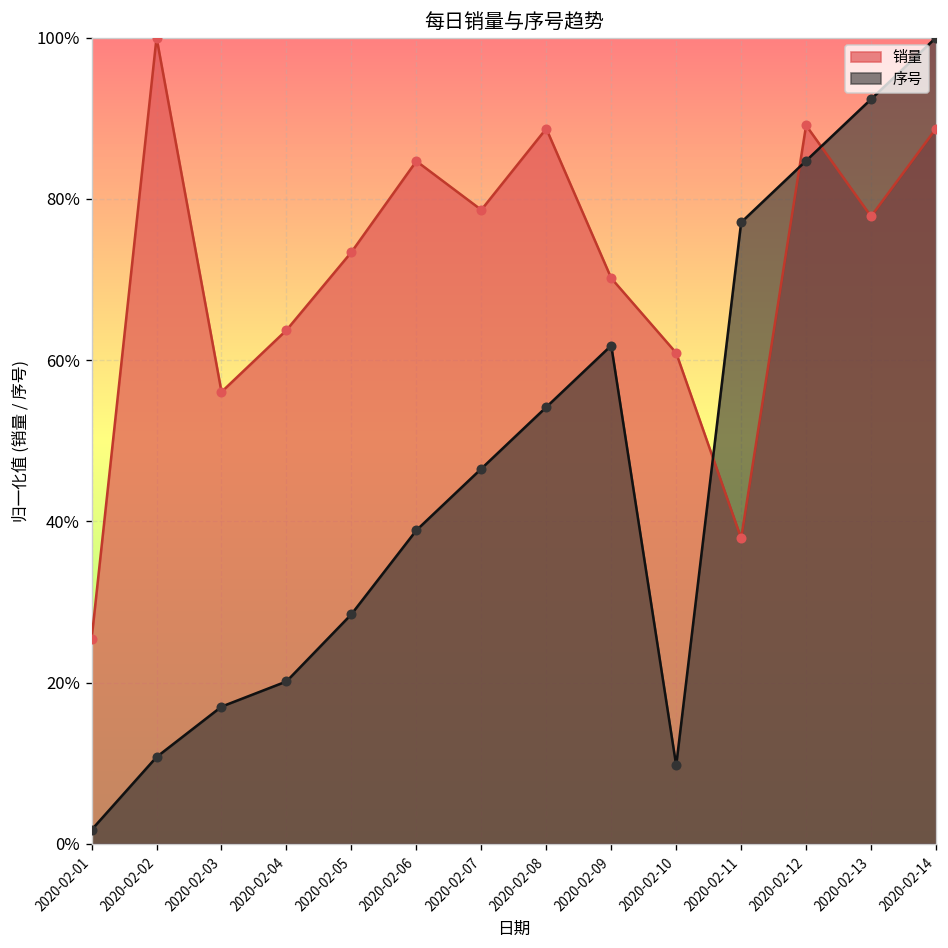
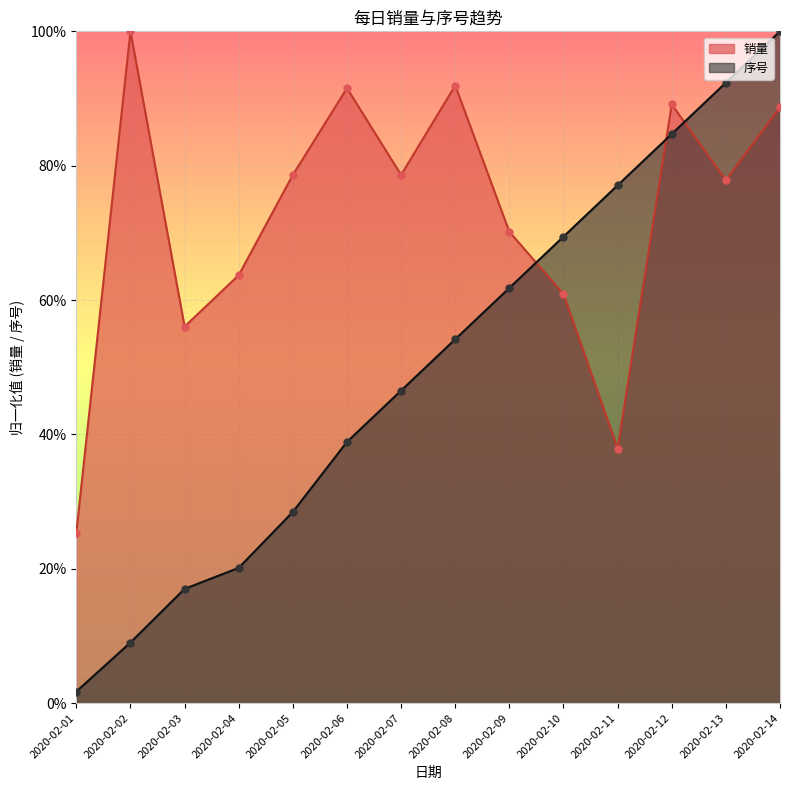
序号, 2020-02-02: 11% -> 9%
销量, 2020-02-05: 73% -> 79%
销量, 2020-02-06: 85% -> 92%
销量, 2020-02-08: 89% -> 92%
序号, 2020-02-10: 10% -> 69%
